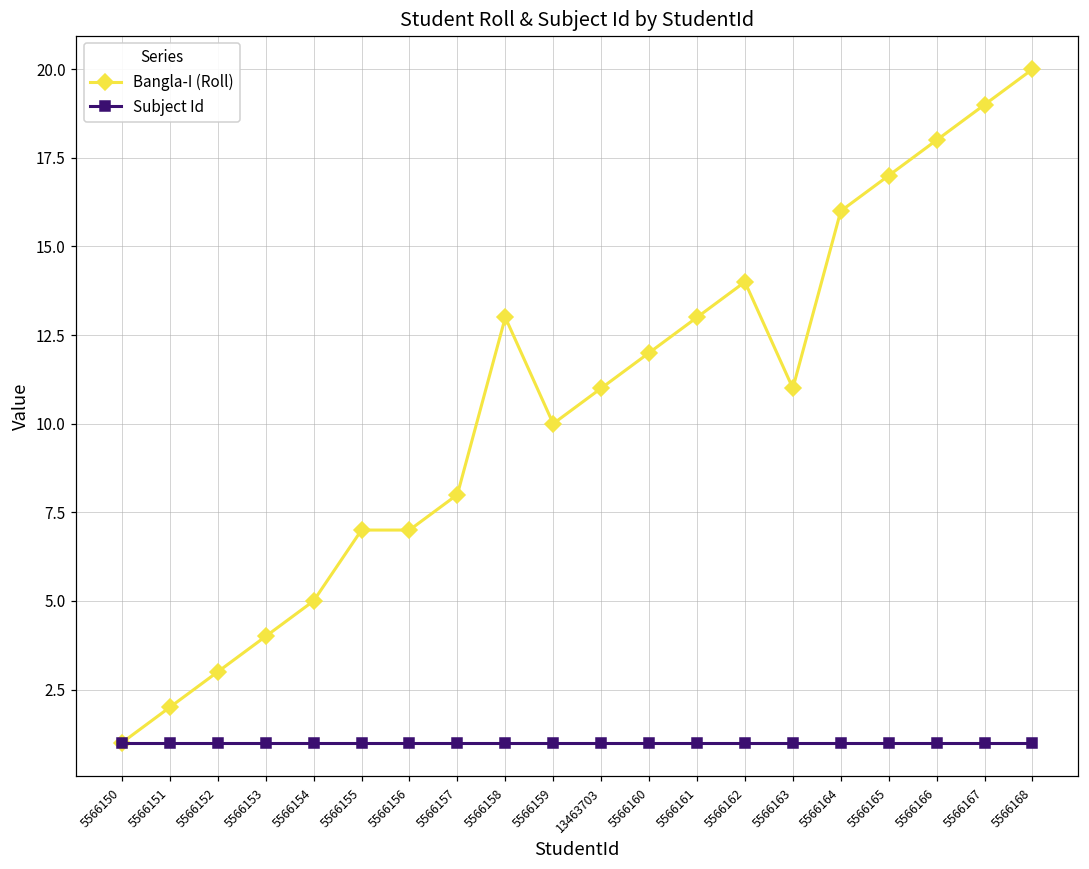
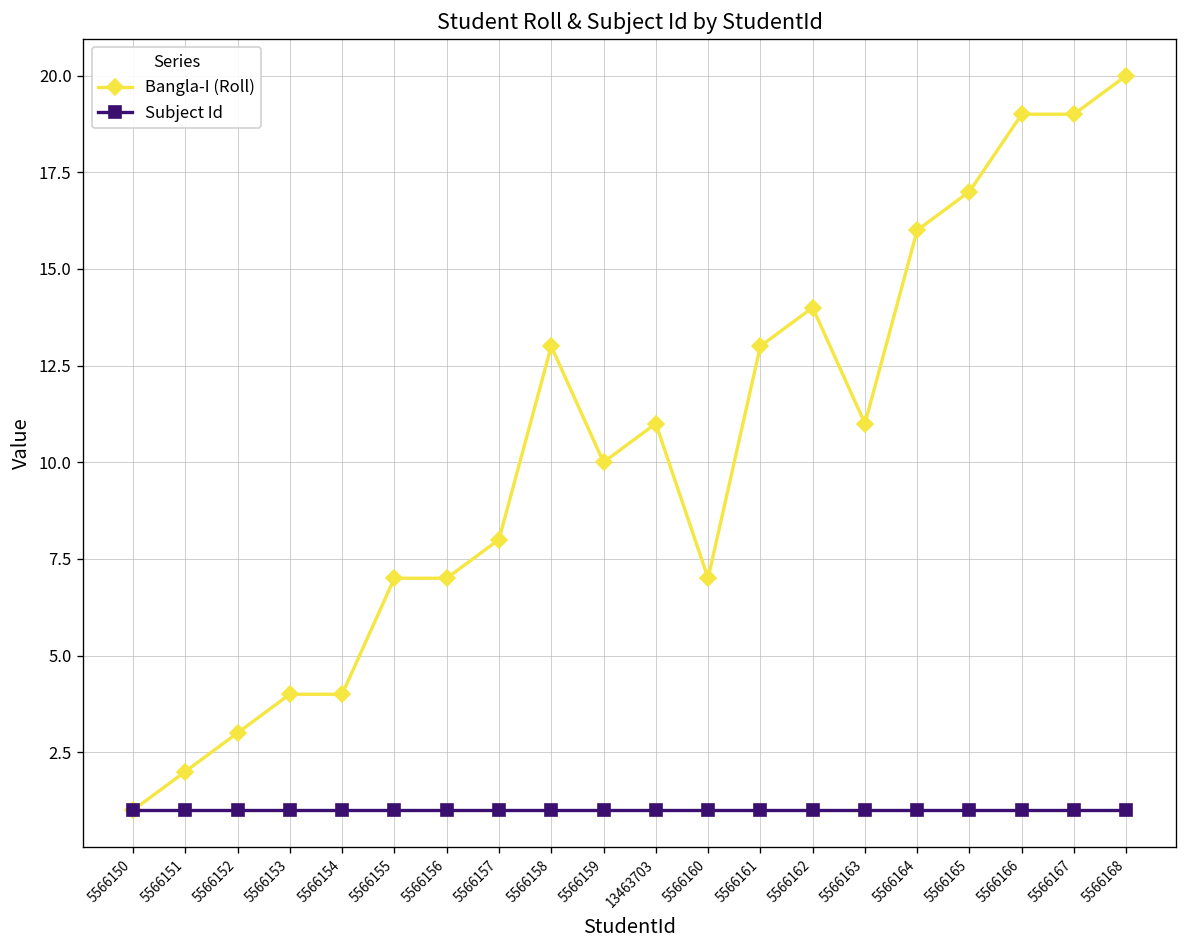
Bangla-I (Roll), 5566154: 5 -> 4
Bangla-I (Roll), 5566160: 12 -> 7
Bangla-I (Roll), 5566166: 18 -> 19
